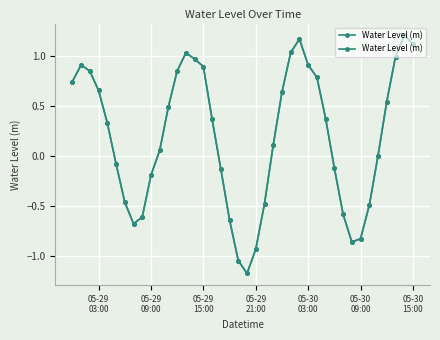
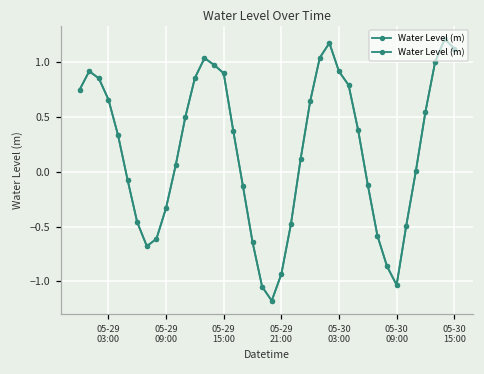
05-29 09:00: -0.2 -> -0.3
05-30 09:00: -0.8 -> -1.0
